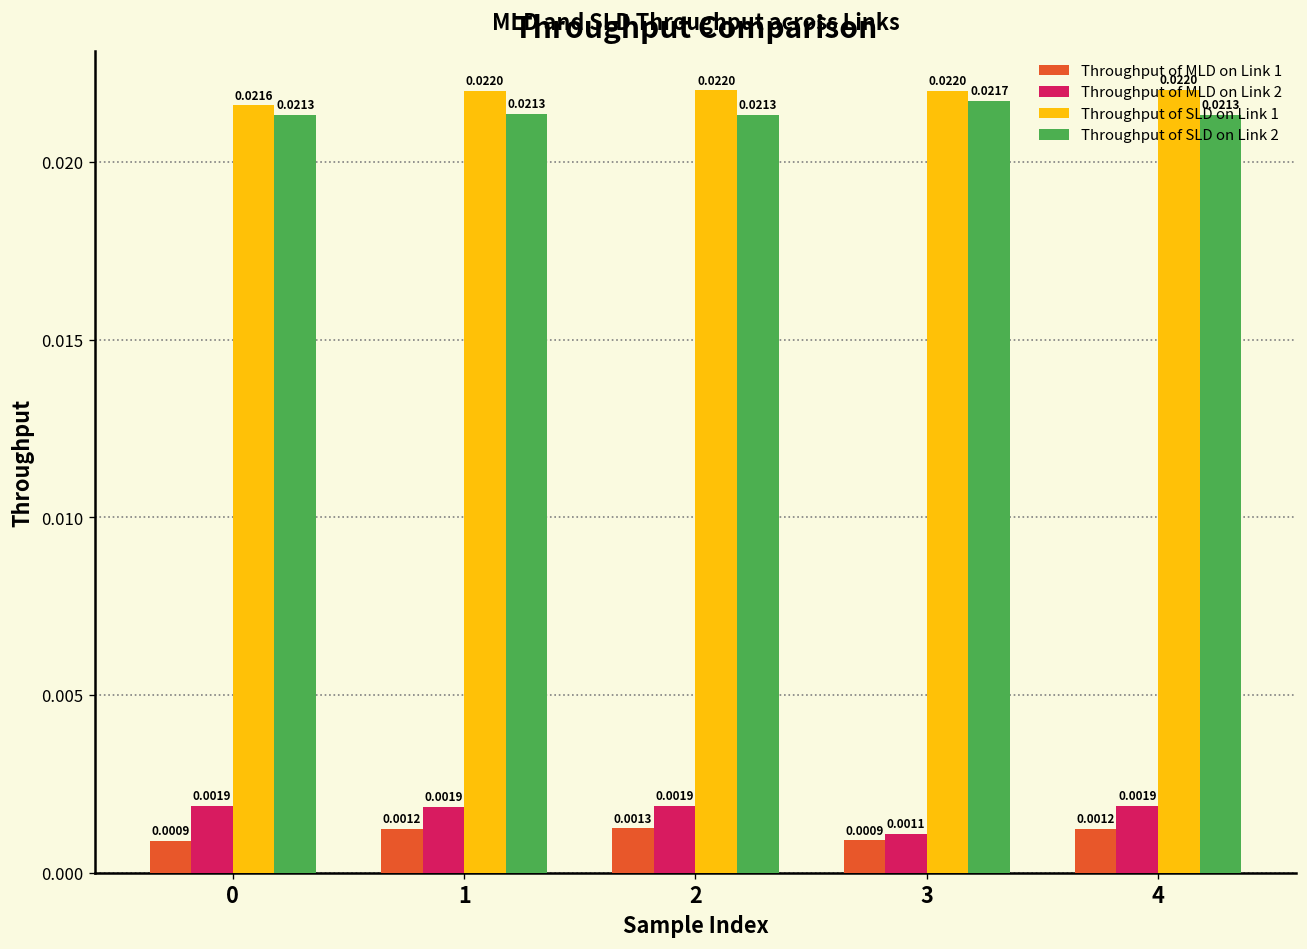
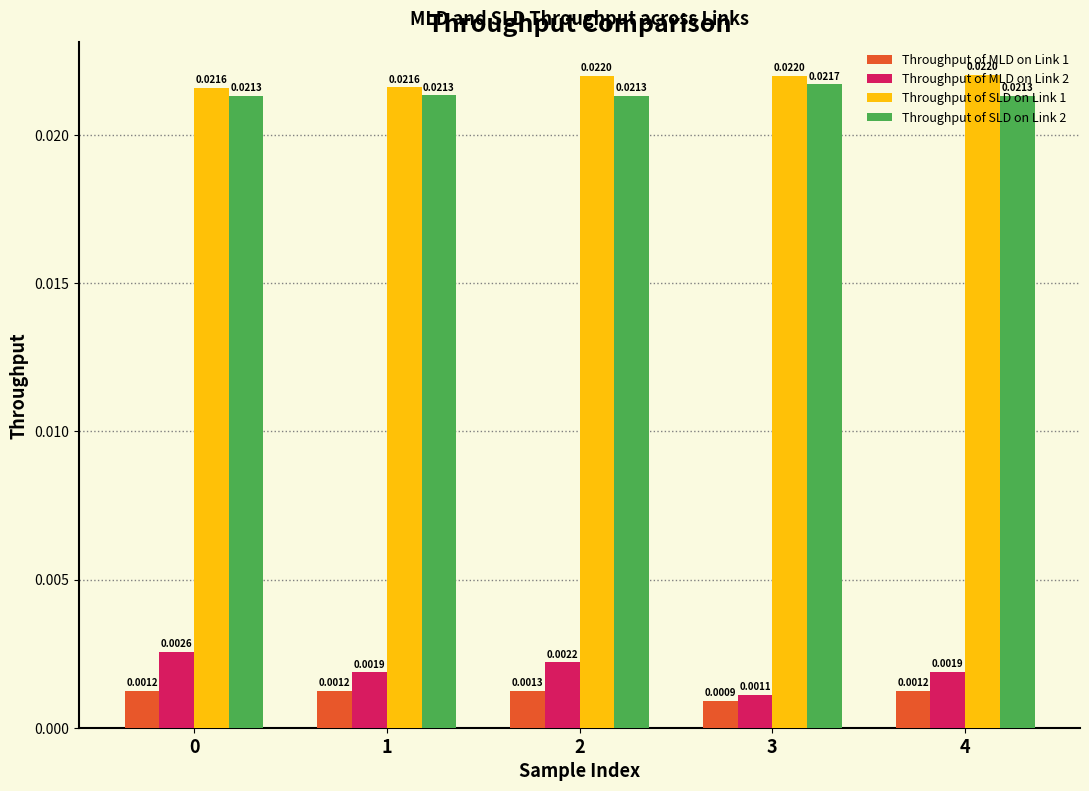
Throughput of MLD on Link 1, 0: 0.0009 -> 0.0012
Throughput of MLD on Link 2, 0: 0.0019 -> 0.0026
Throughput of SLD on Link 1, 1: 0.0220 -> 0.0216
Throughput of MLD on Link 2, 2: 0.0019 -> 0.0022
